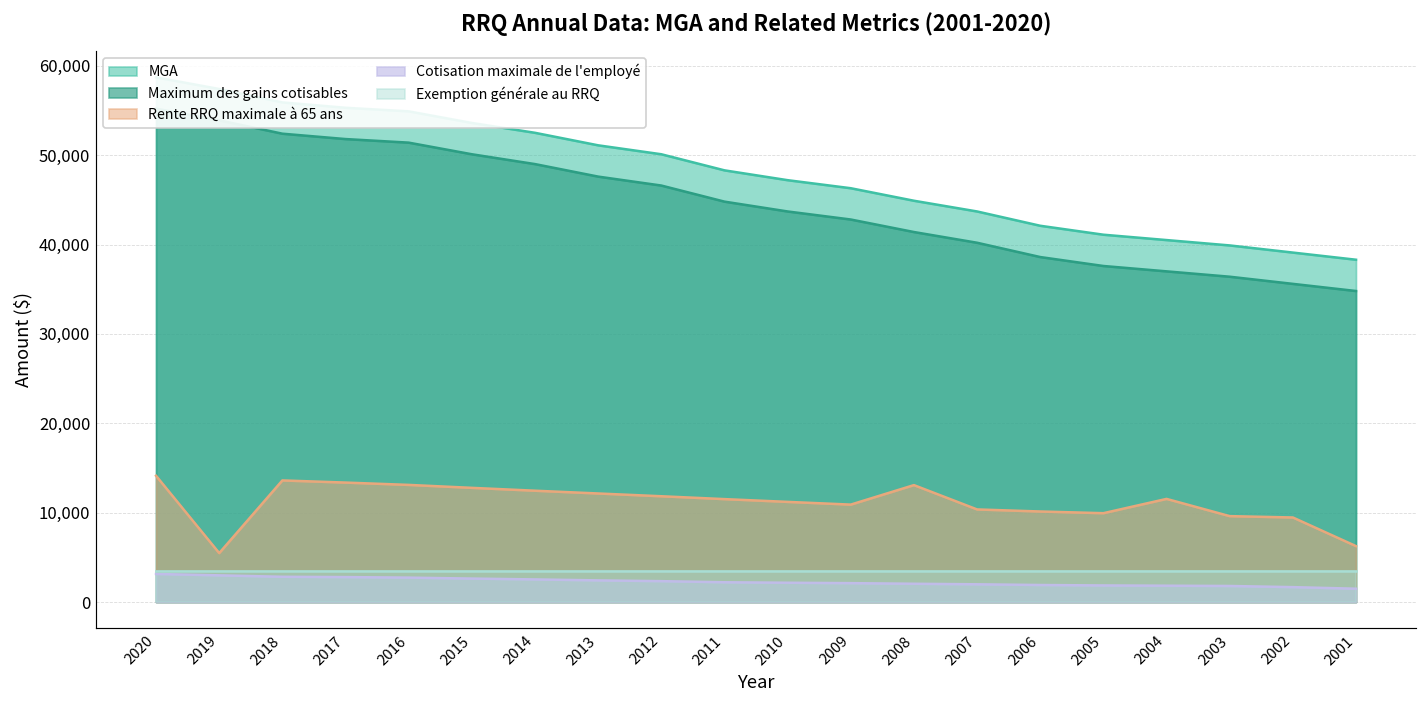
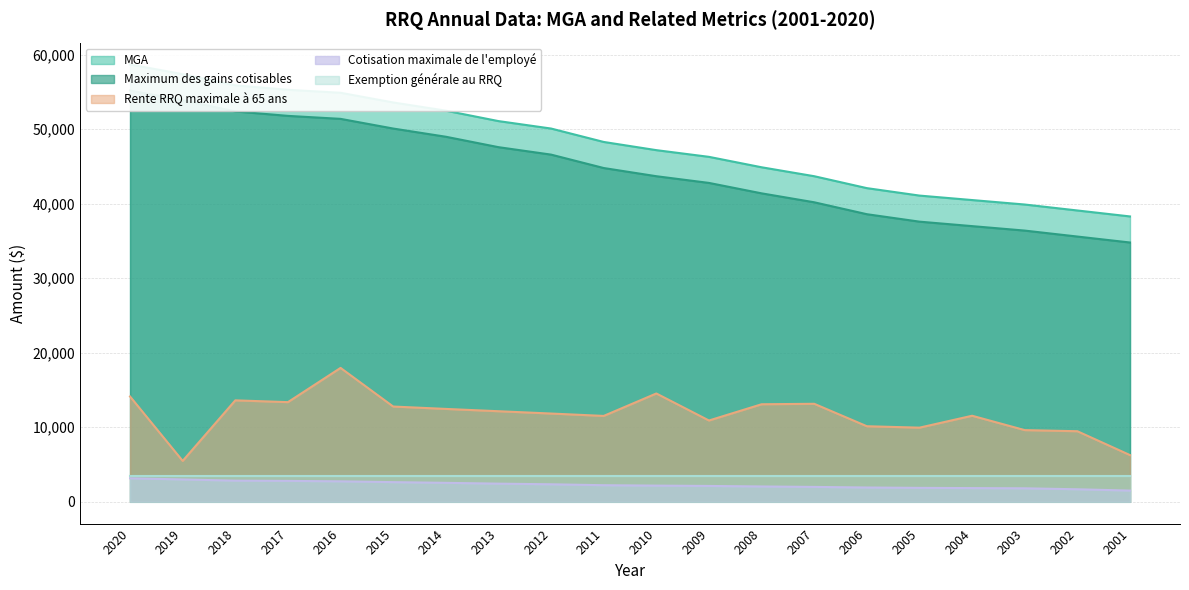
Rente RRQ maximale à 65 ans, 2016: 13,000 -> 18,000
Rente RRQ maximale à 65 ans, 2010: 11,000 -> 15,000
Rente RRQ maximale à 65 ans, 2007: 10,000 -> 13,000
